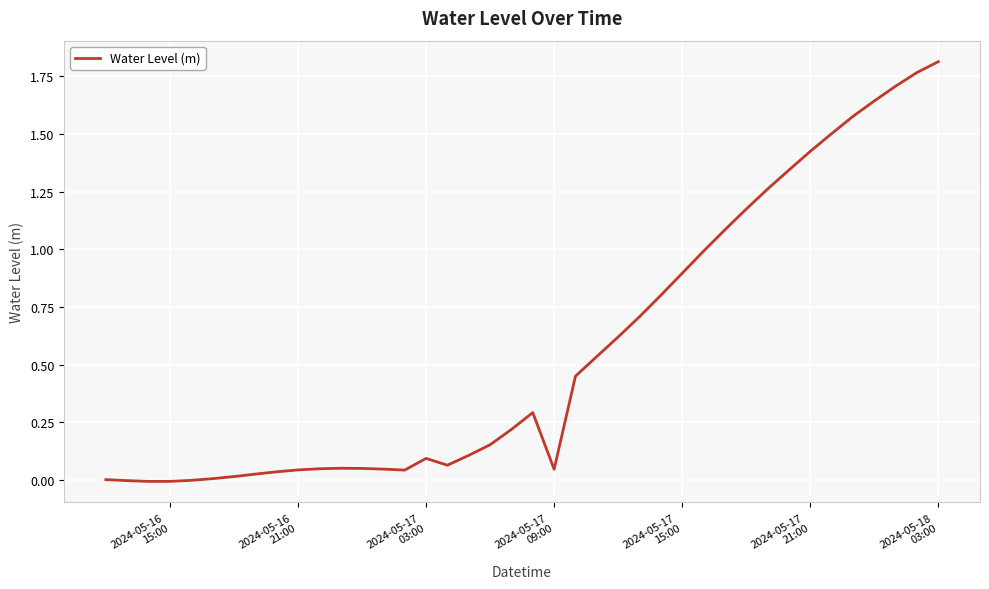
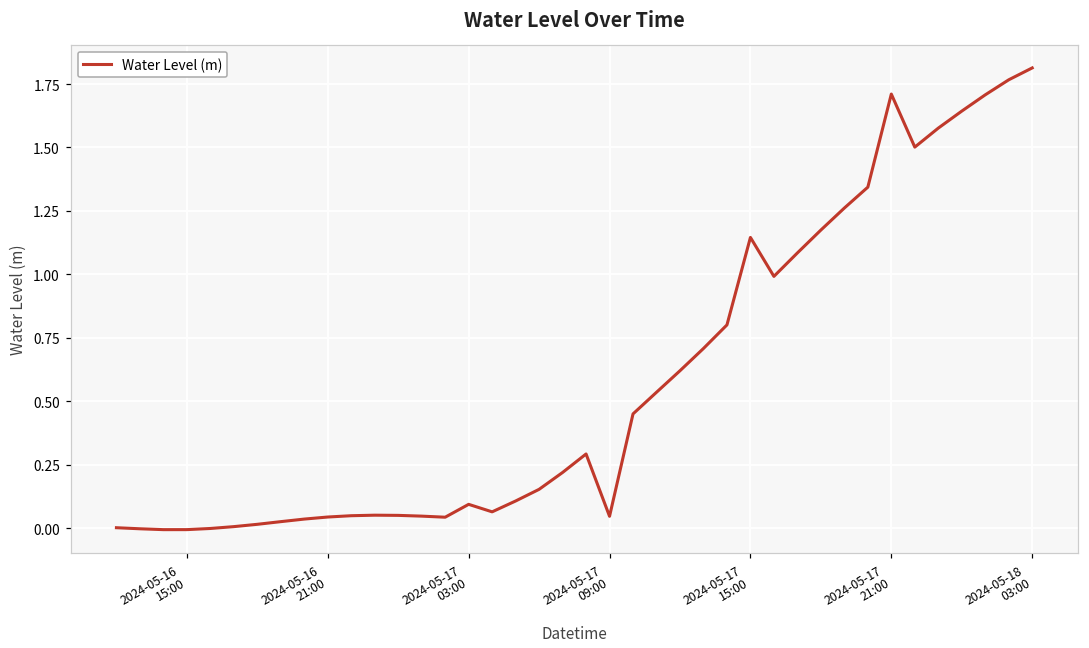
2024-05-17 15:00: 0.90 -> 1.15
2024-05-17 21:00: 1.42 -> 1.71
